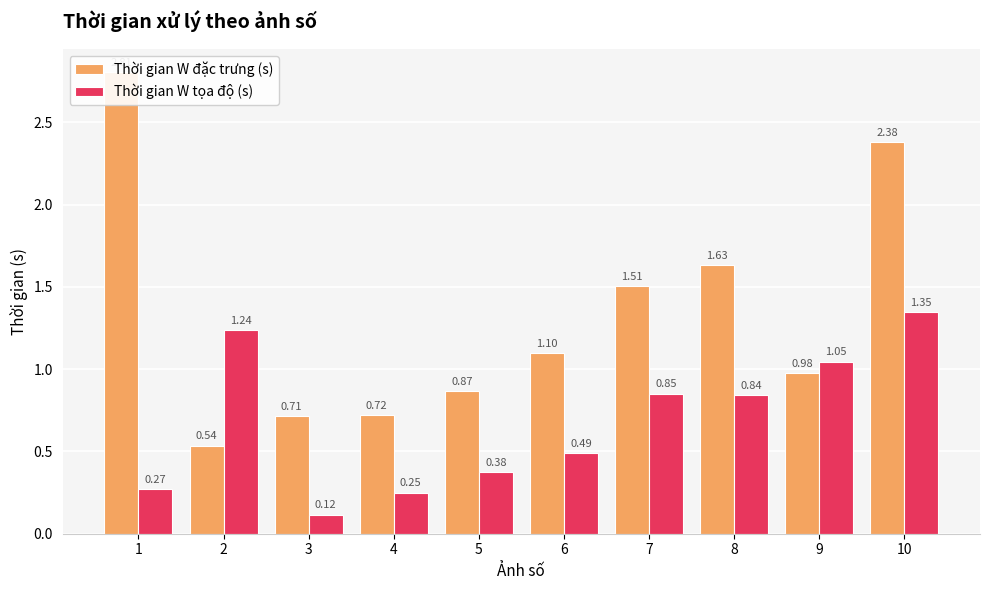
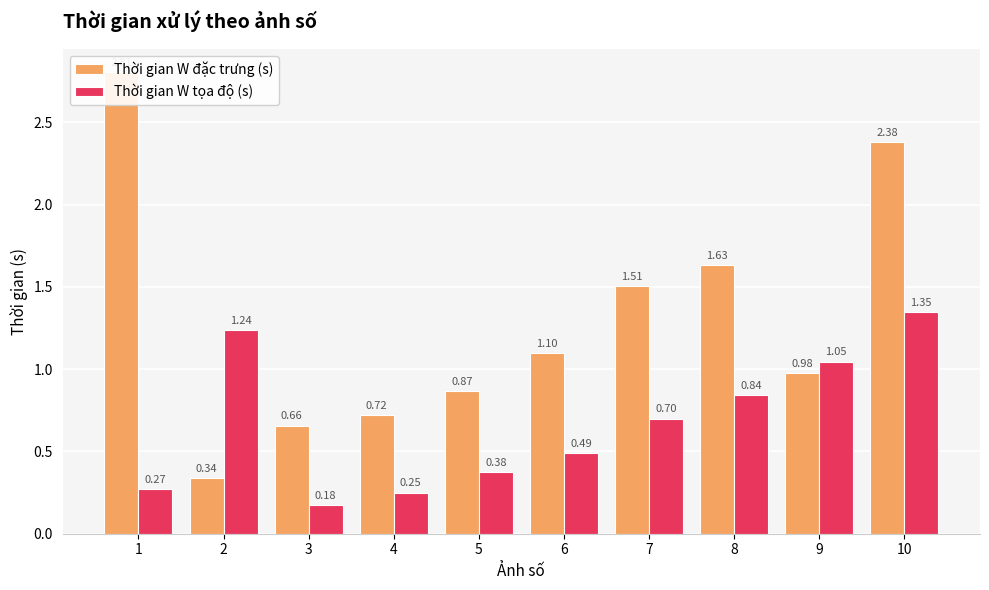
Thời gian W đặc trưng (s), 2: 0.54 -> 0.34
Thời gian W đặc trưng (s), 3: 0.71 -> 0.66
Thời gian W tọa độ (s), 3: 0.12 -> 0.18
Thời gian W tọa độ (s), 7: 0.85 -> 0.70
